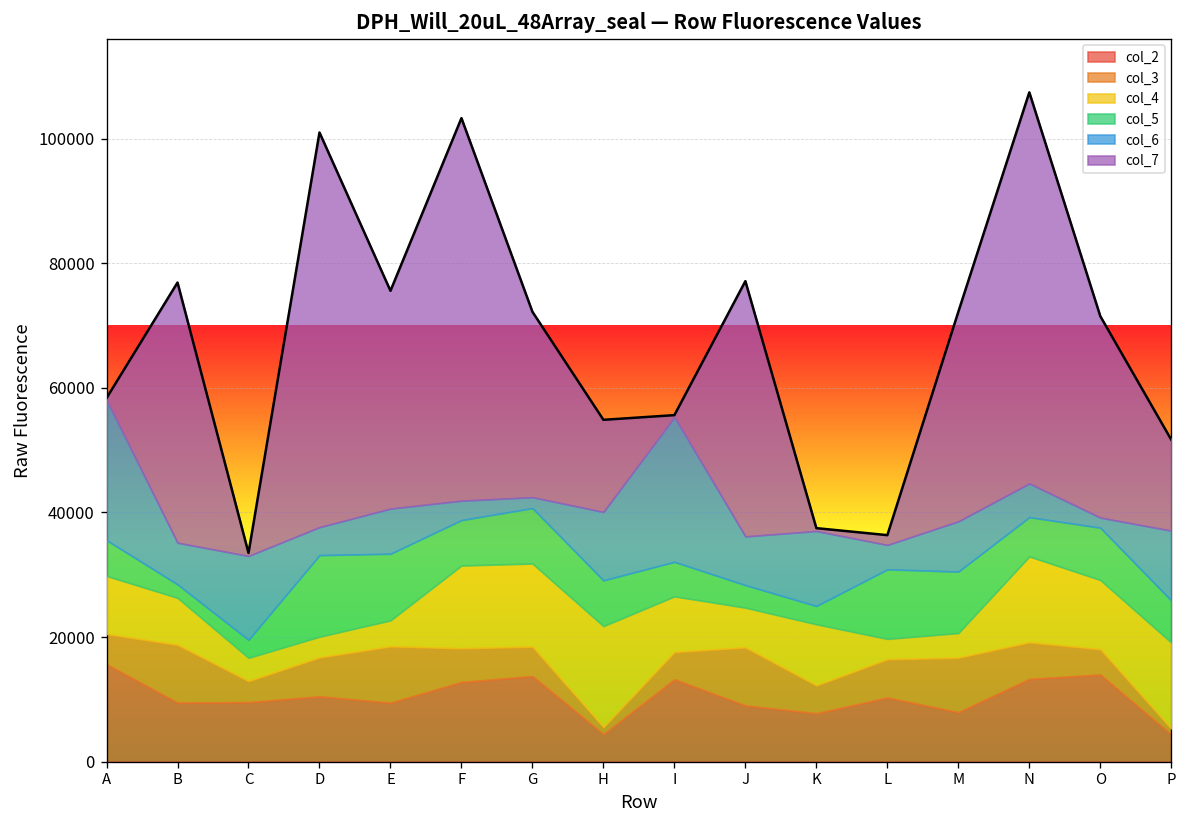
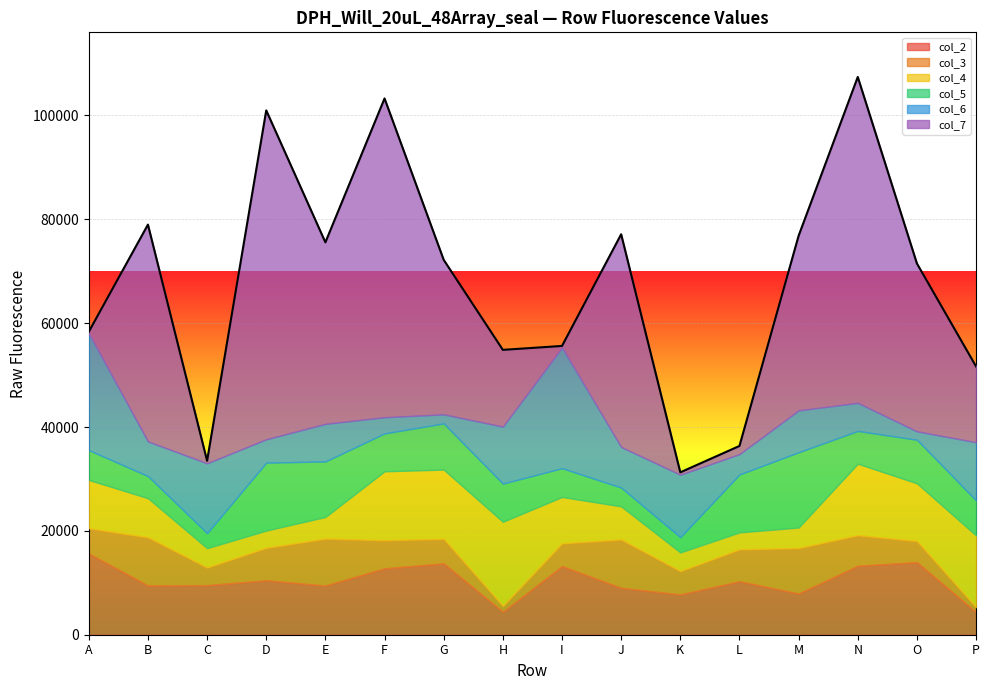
col_5, B: 2000 -> 4000
col_4, K: 10000 -> 4000
col_5, M: 10000 -> 14000
